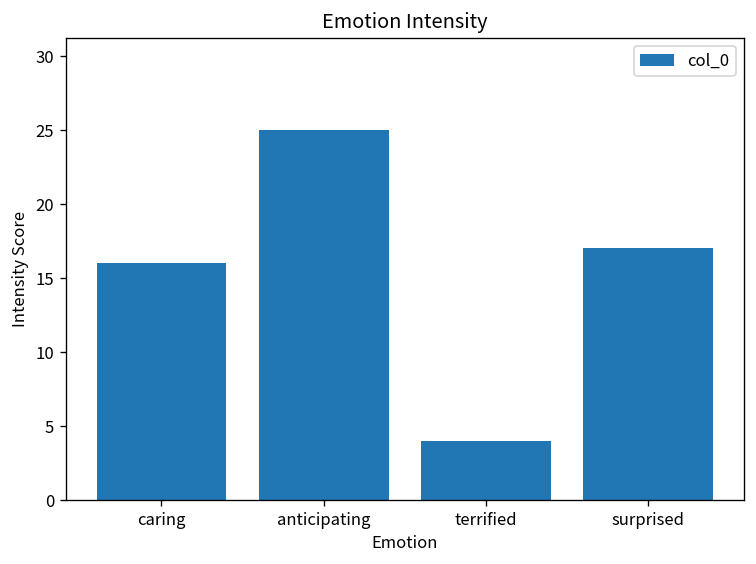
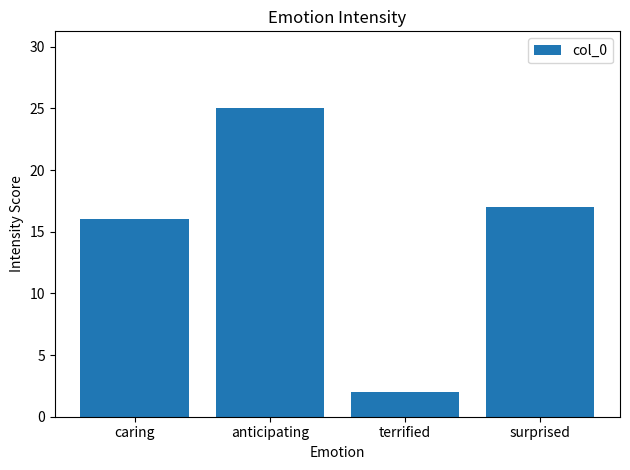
terrified: 4 -> 2
